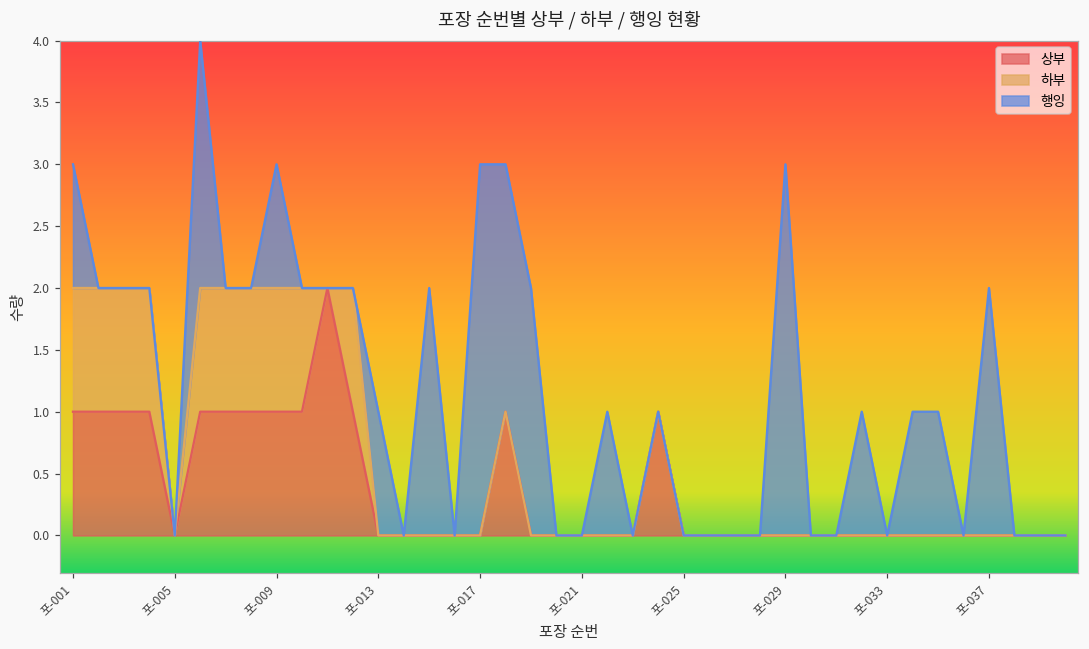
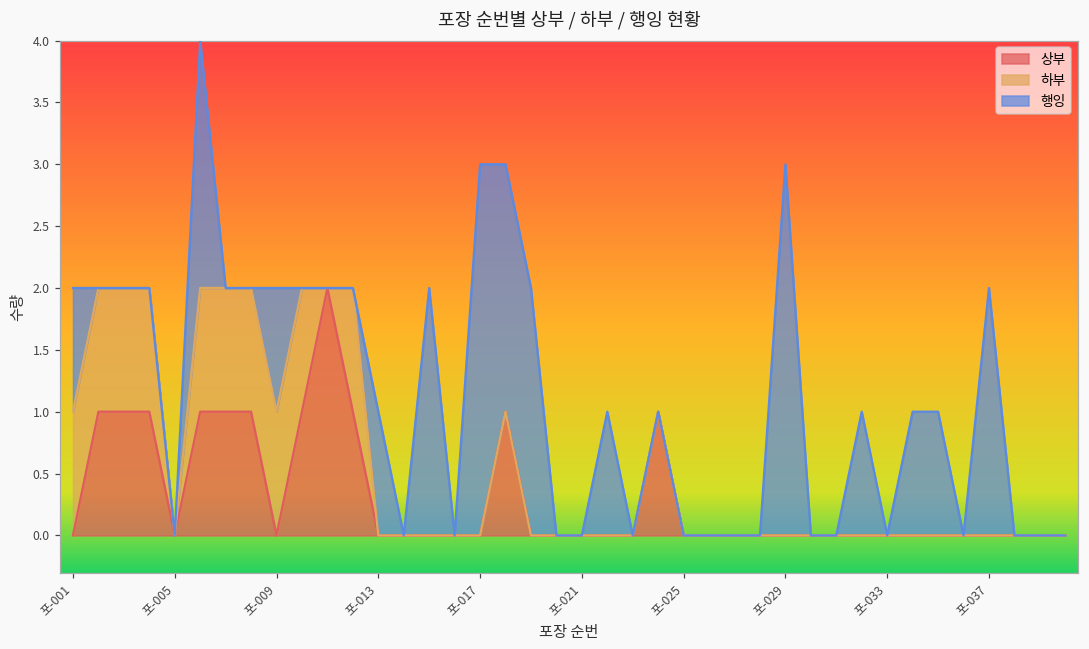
상부, 포-001: 1 -> 0
상부, 포-009: 1 -> 0
